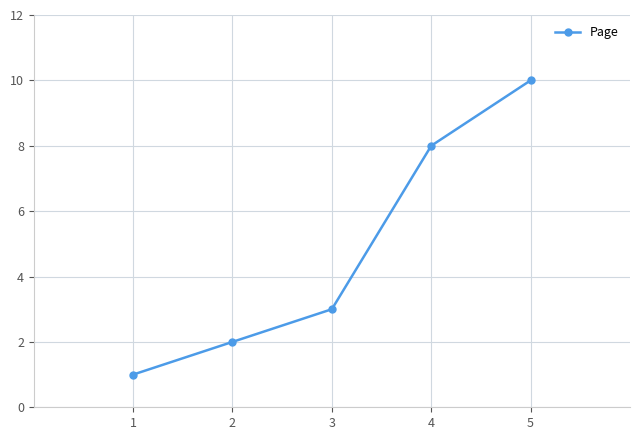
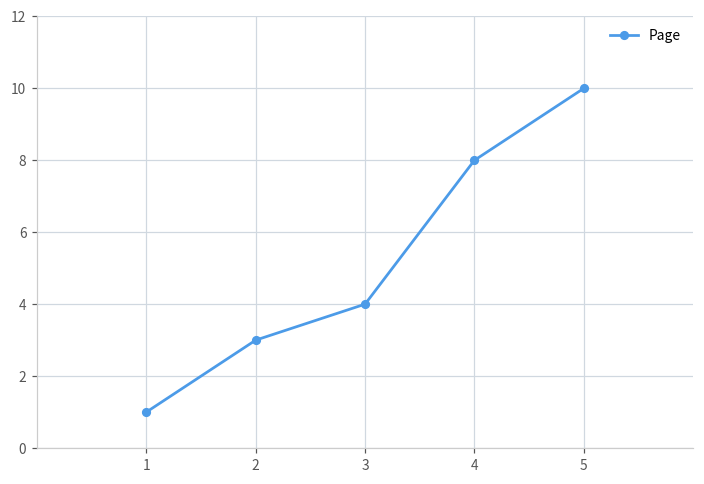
2: 2 -> 3
3: 3 -> 4
